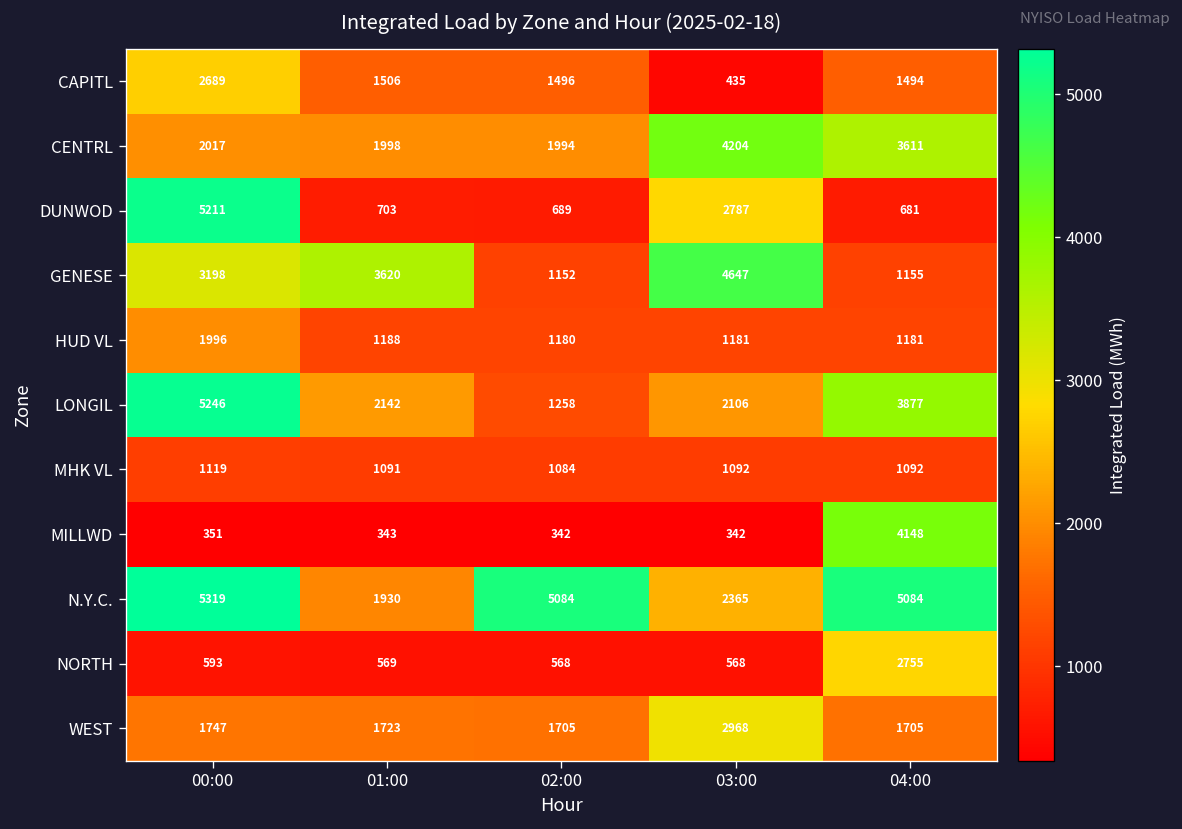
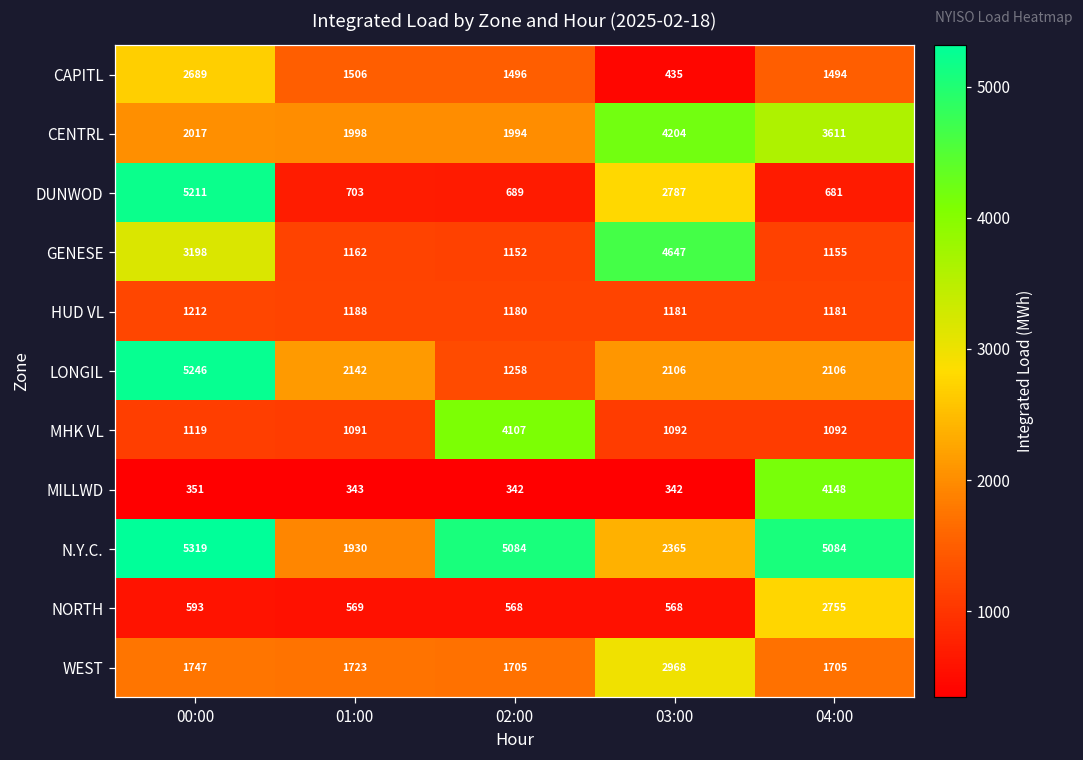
GENESE, 01:00: 3620 -> 1162
HUD VL, 00:00: 1996 -> 1212
LONGIL, 04:00: 3877 -> 2106
MHK VL, 02:00: 1084 -> 4107
